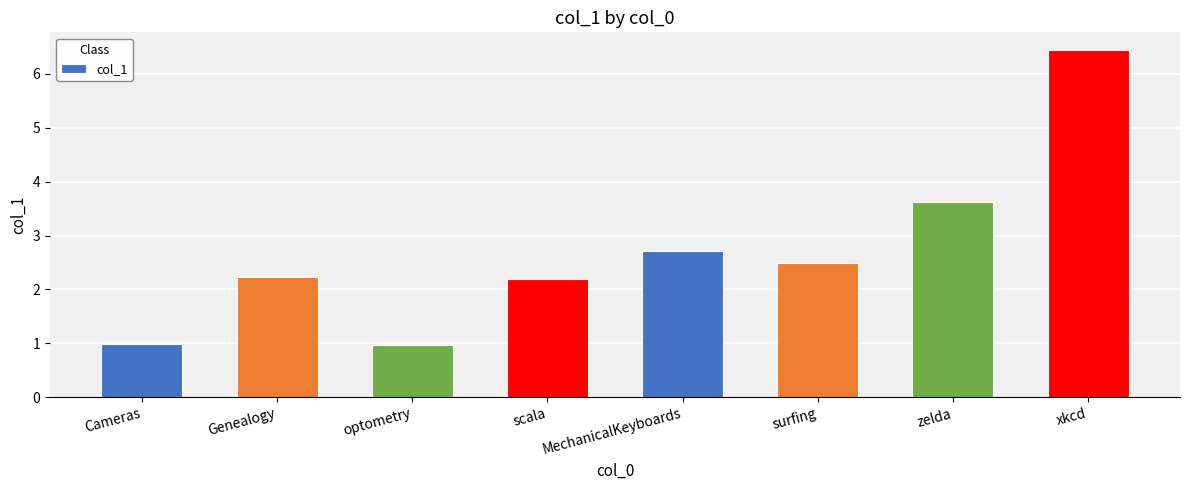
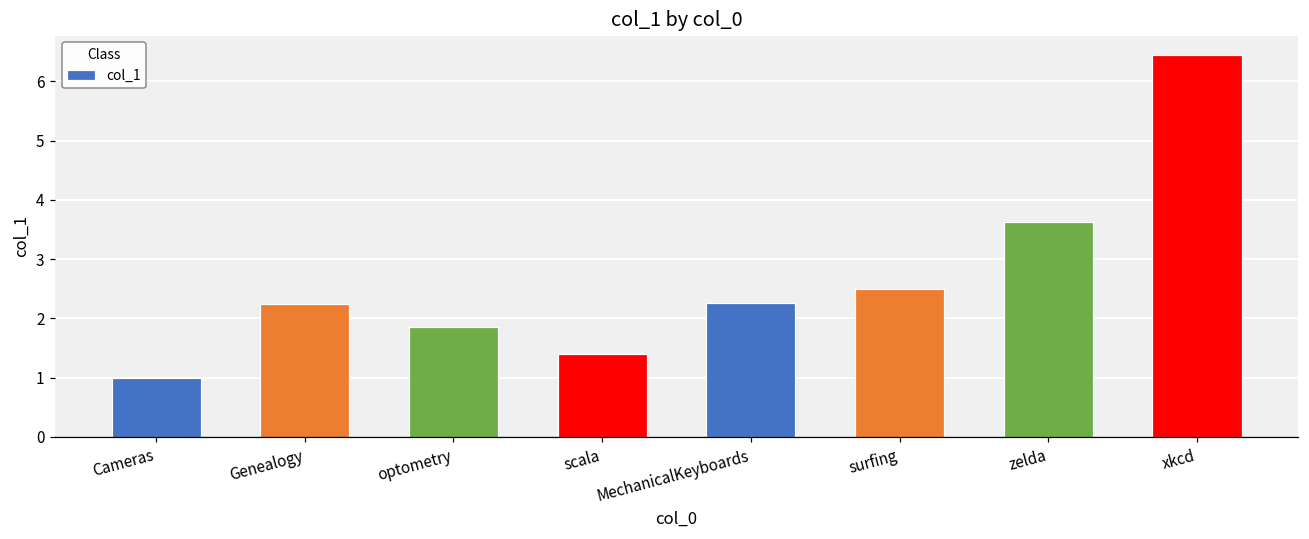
optometry: 1.0 -> 1.9
scala: 2.2 -> 1.4
MechanicalKeyboards: 2.7 -> 2.3
